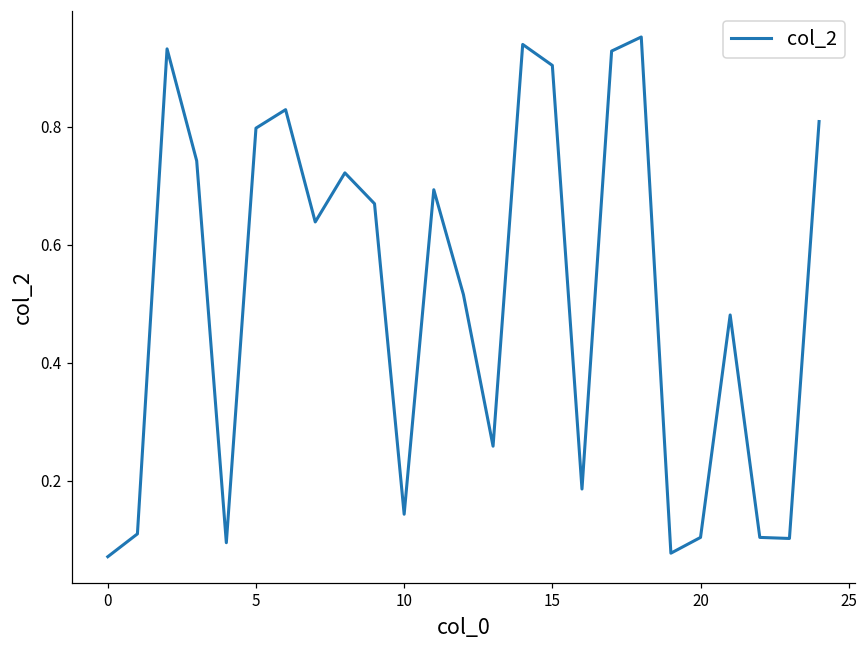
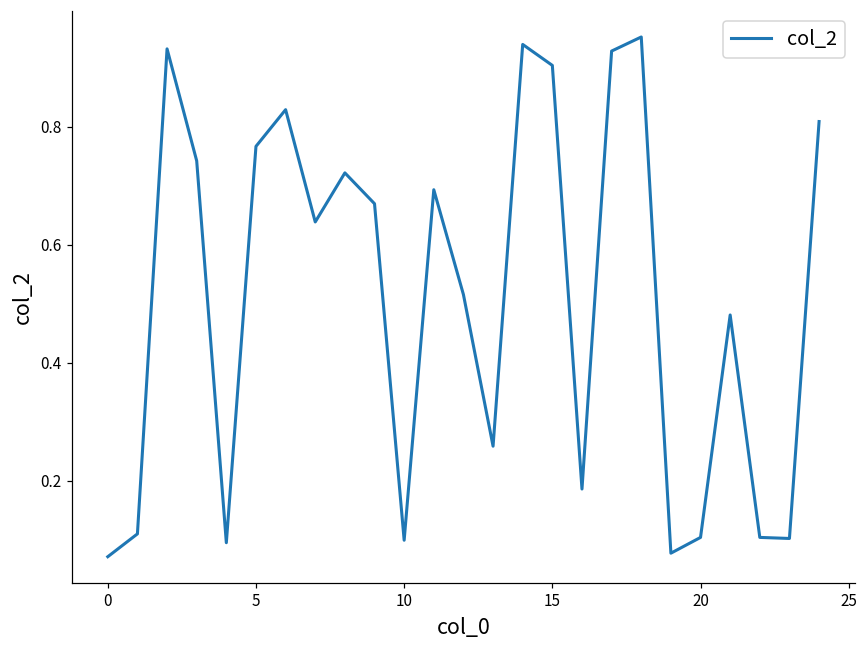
5: 0.80 -> 0.77
10: 0.14 -> 0.10
